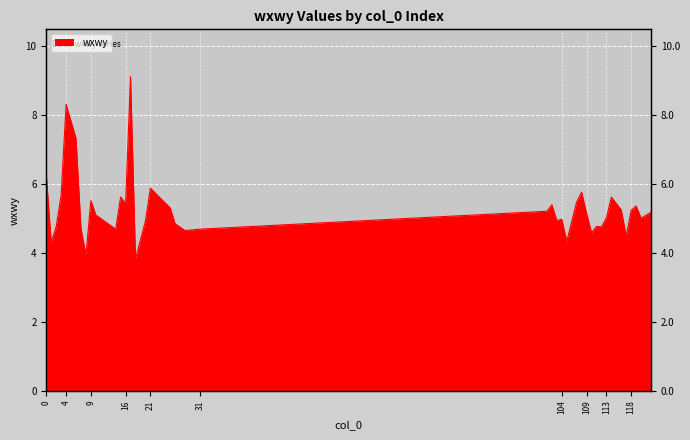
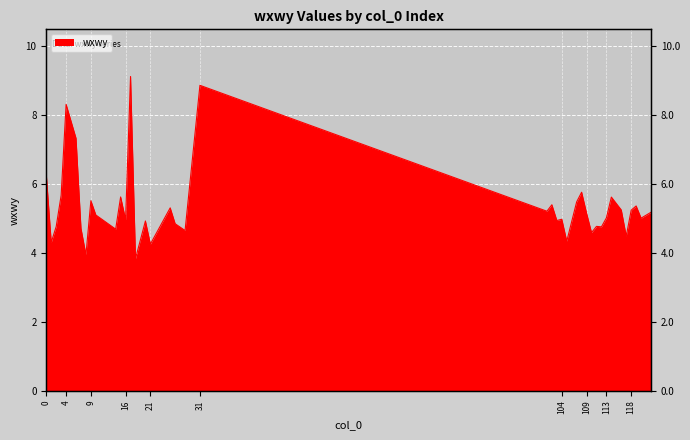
16: 5.4 -> 5.0
21: 5.9 -> 4.3
31: 4.7 -> 8.9
